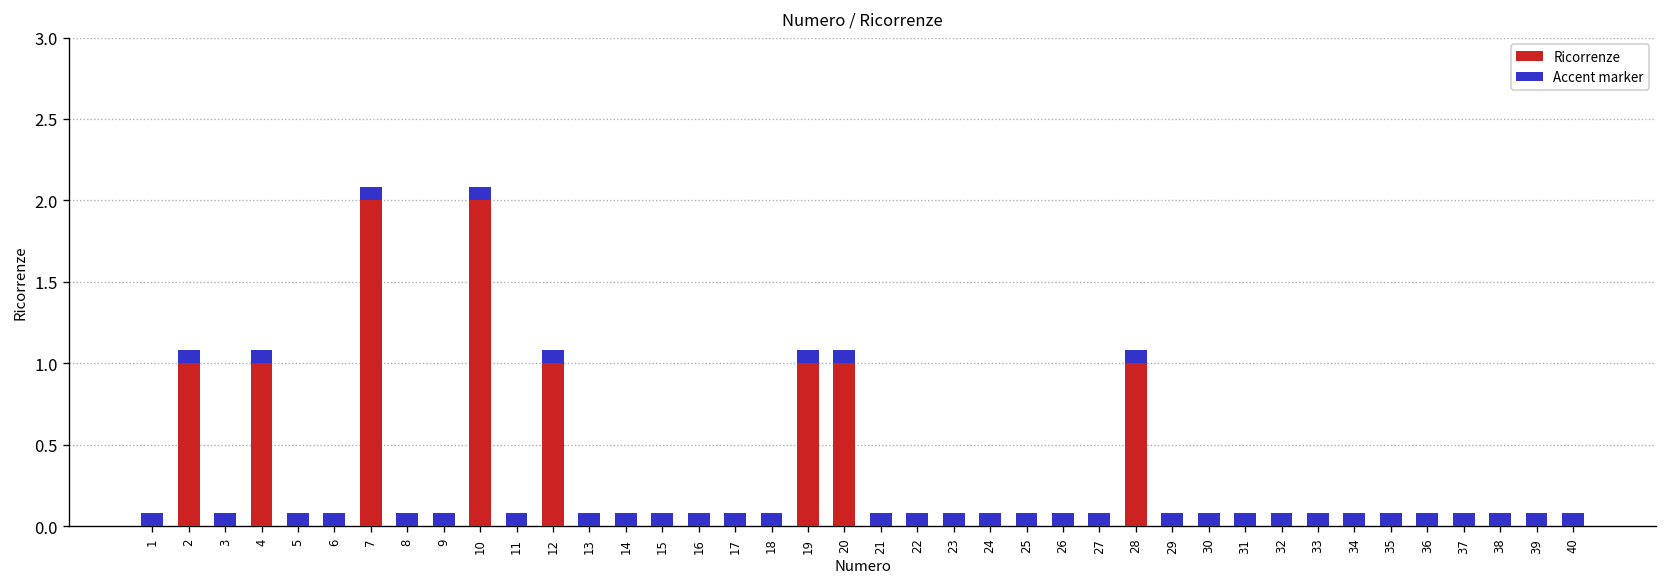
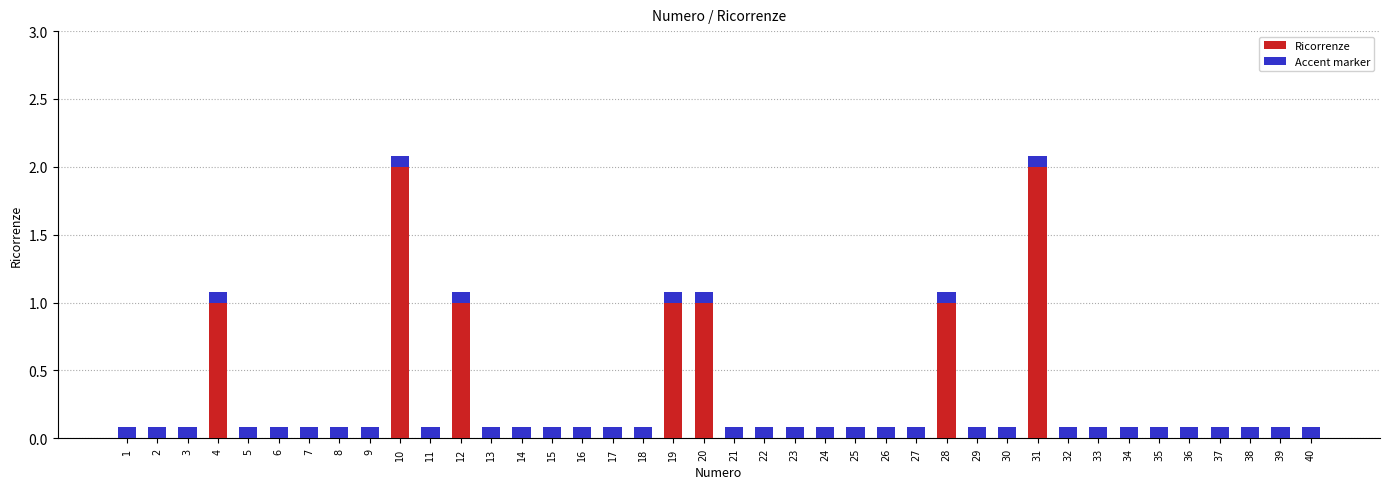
Ricorrenze, 2: 1 -> 0
Ricorrenze, 7: 2 -> 0
Ricorrenze, 31: 0 -> 2
